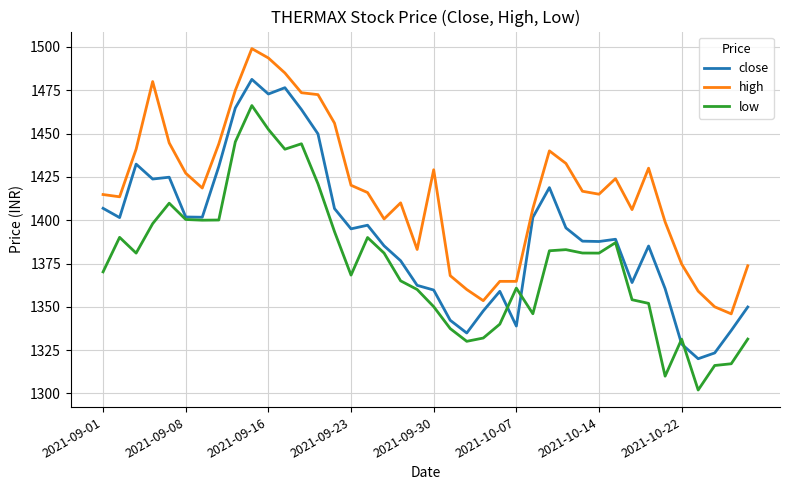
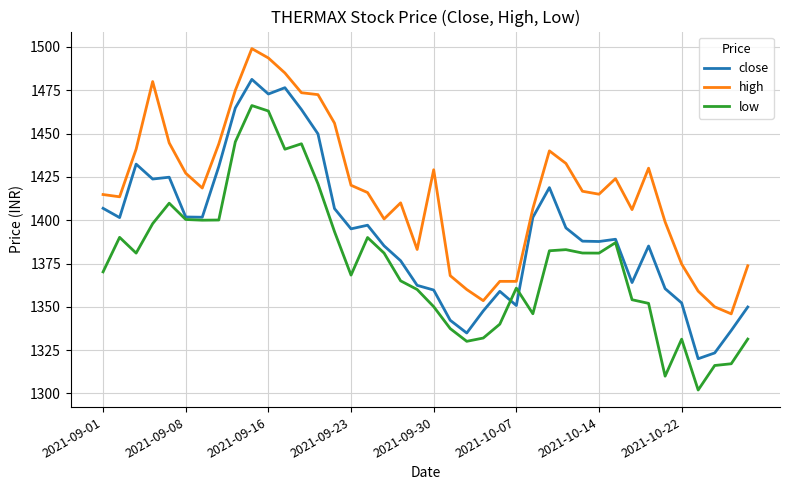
low, 2021-09-16: 1452 -> 1463
close, 2021-10-07: 1339 -> 1351
close, 2021-10-22: 1329 -> 1352
